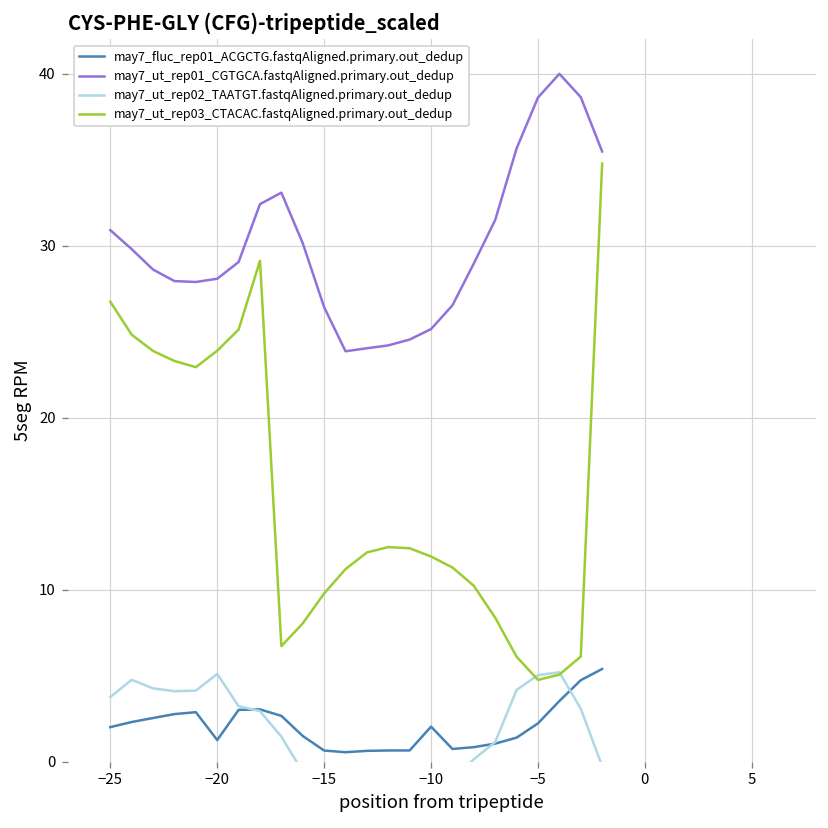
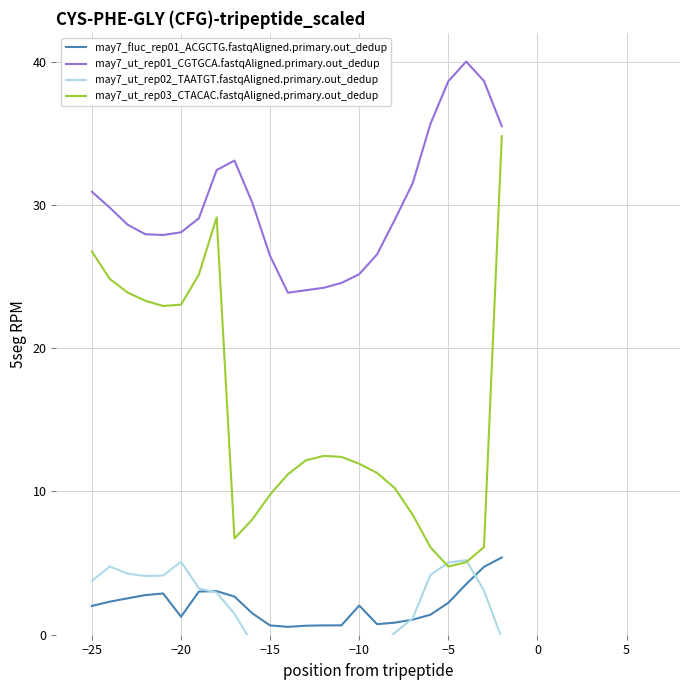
may7_ut_rep03_CTACAC.fastqAligned.primary.out_dedup, −20: 23.9 -> 23.0
